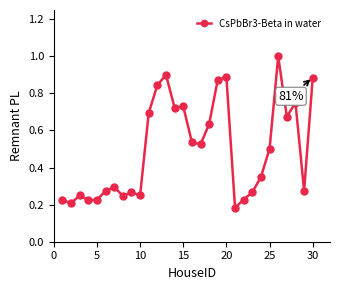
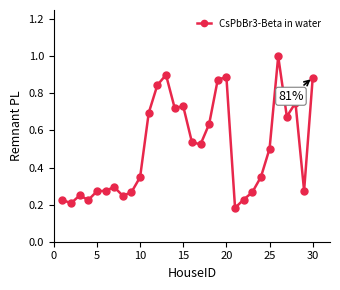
5: 0.23 -> 0.27
10: 0.25 -> 0.35
